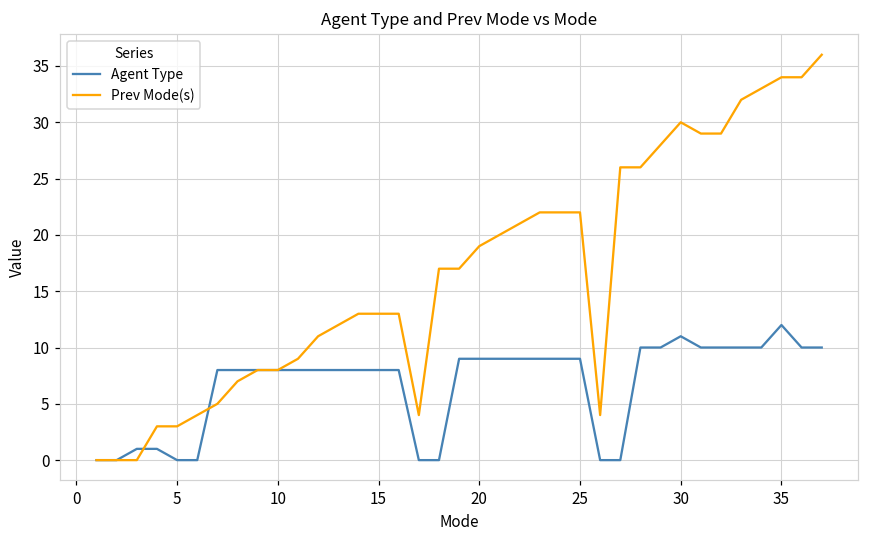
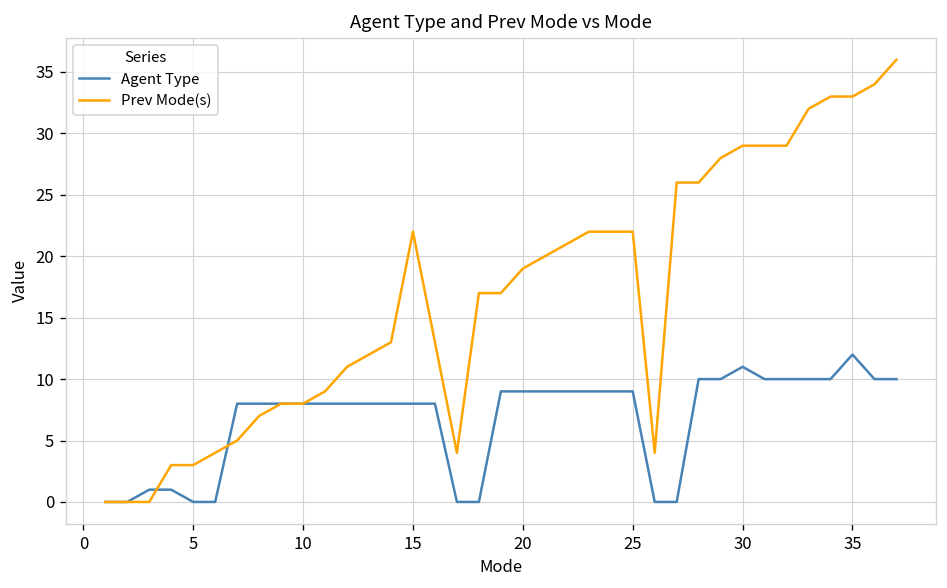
Prev Mode(s), 15: 13 -> 22
Prev Mode(s), 30: 30 -> 29
Prev Mode(s), 35: 34 -> 33
